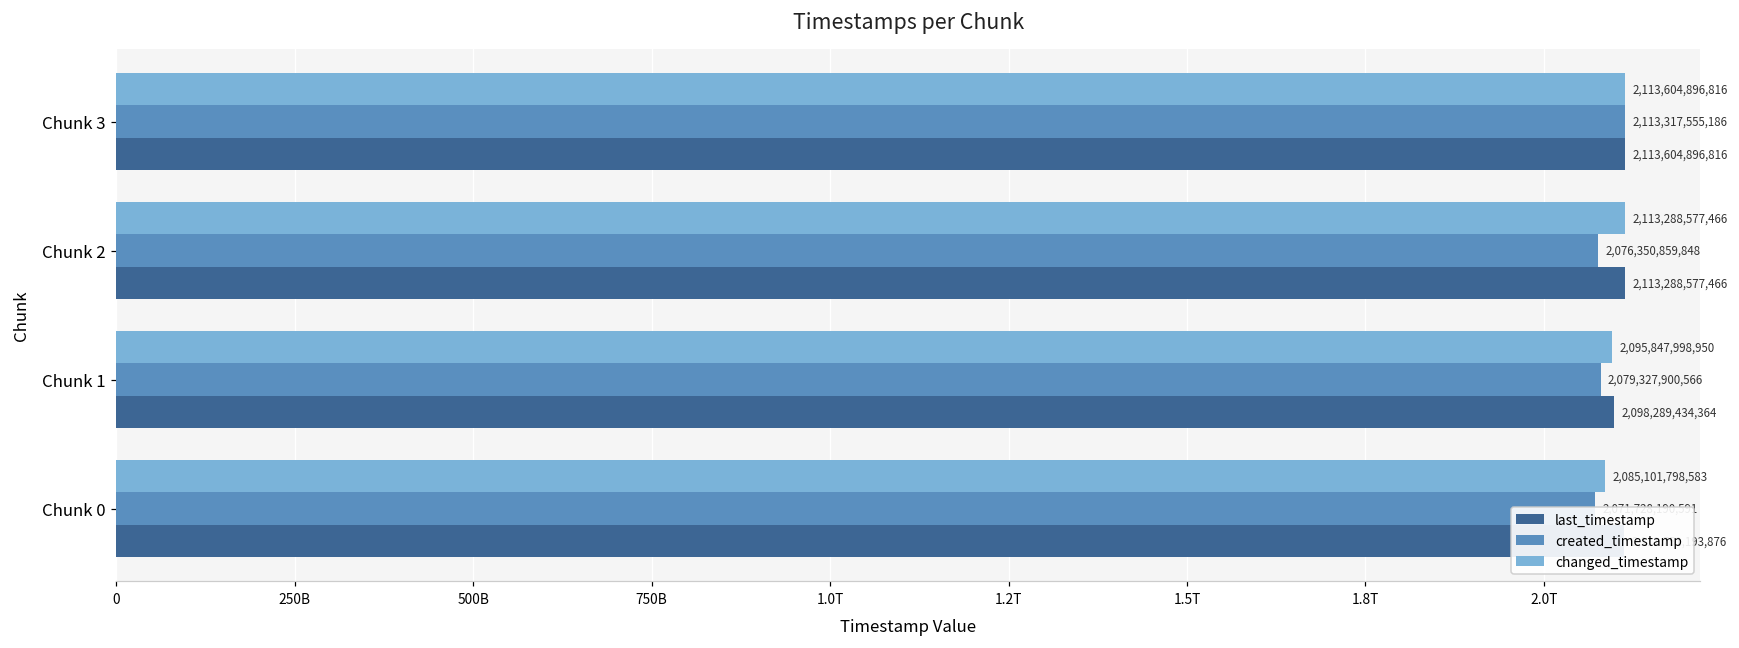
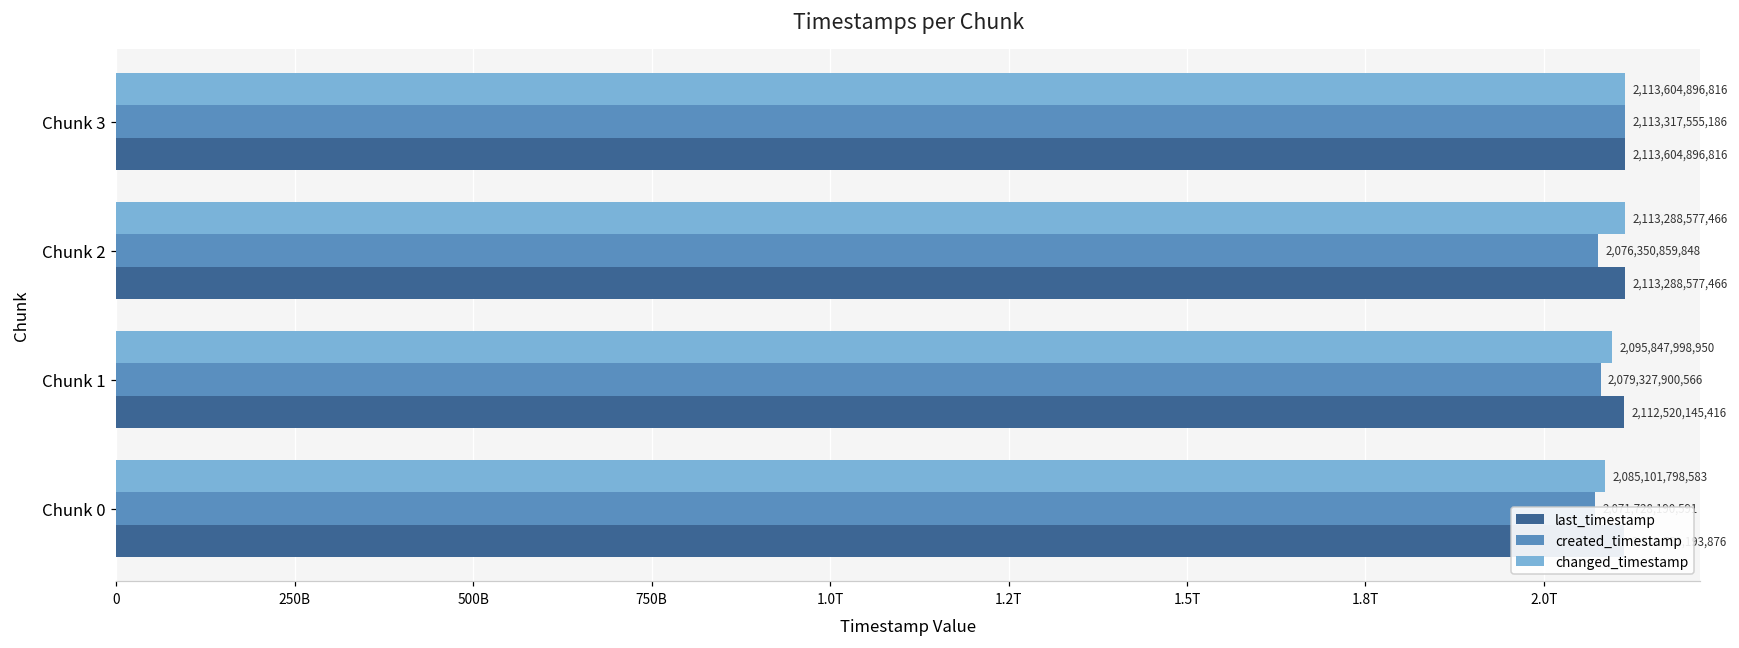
last_timestamp, Chunk 1: 2,098,289,434,364 -> 2,112,520,145,416
